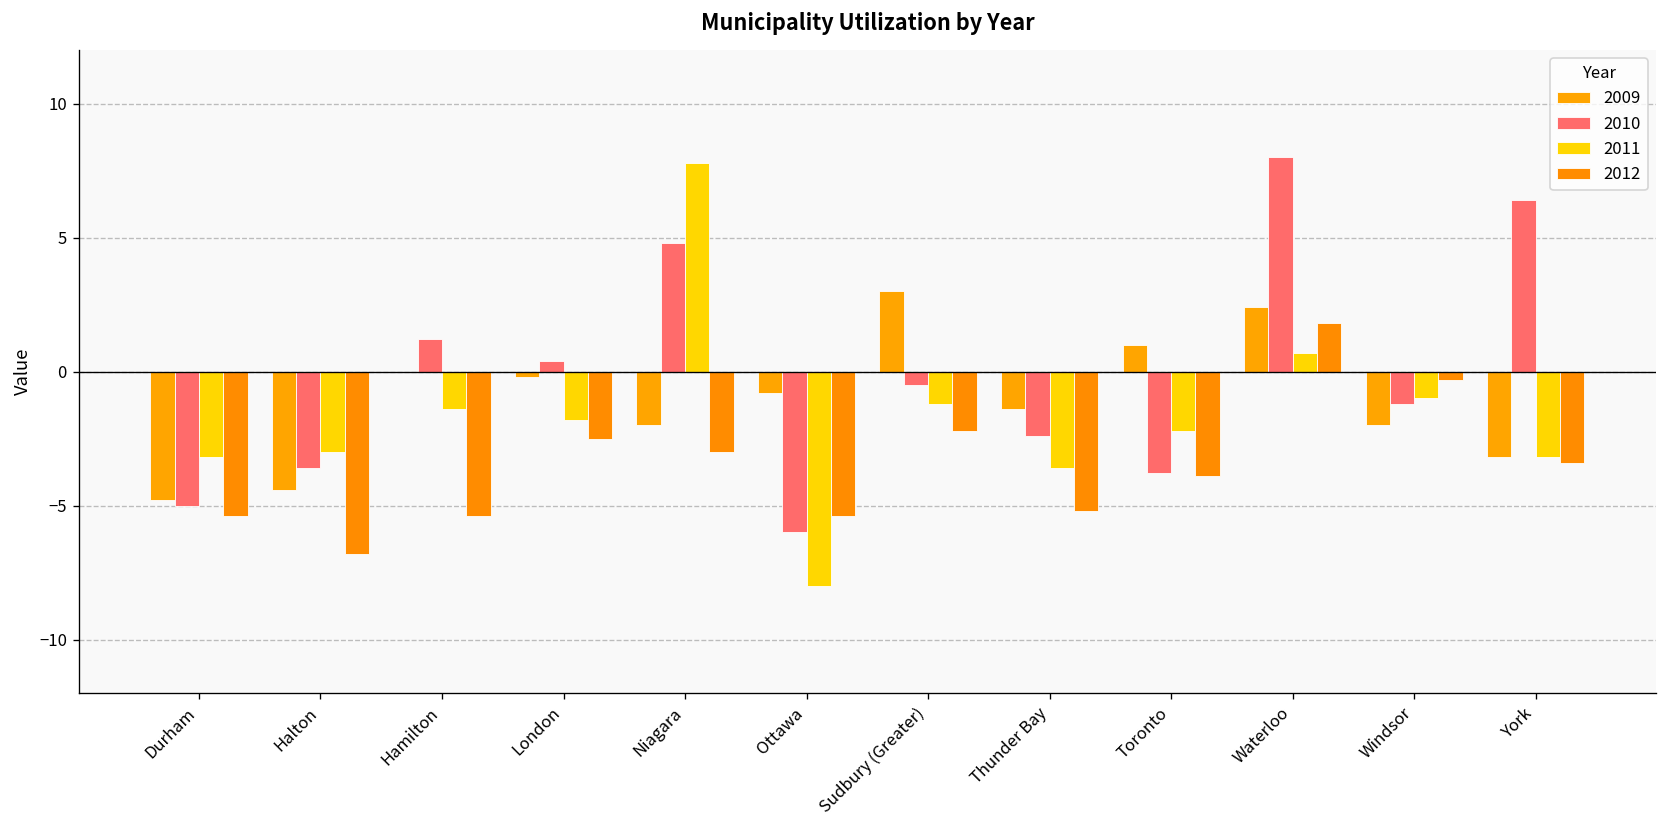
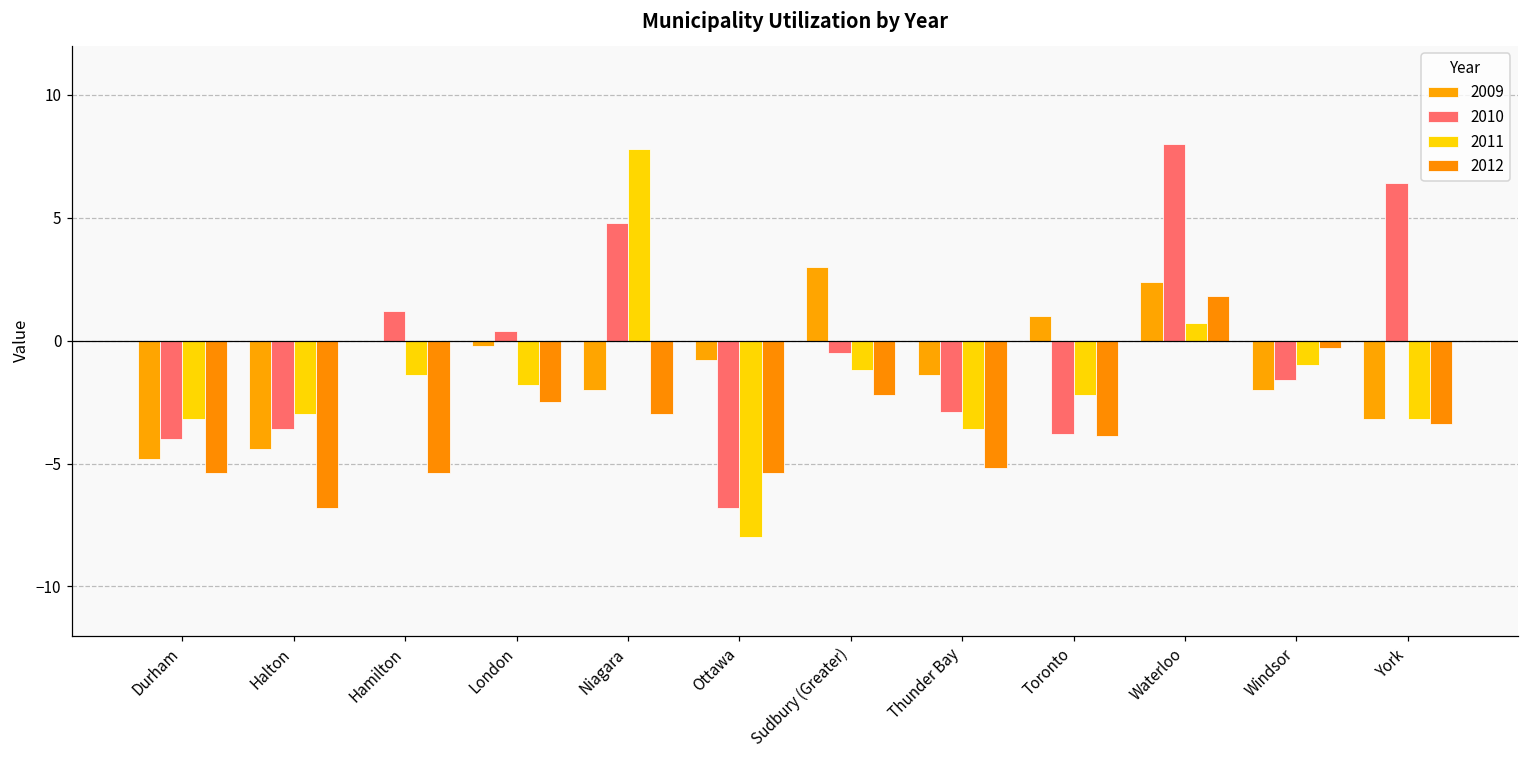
2010, Durham: -5 -> -4
2010, Ottawa: -6.0 -> -6.8
2010, Thunder Bay: -2.4 -> -2.9
2010, Windsor: -1.2 -> -1.6
